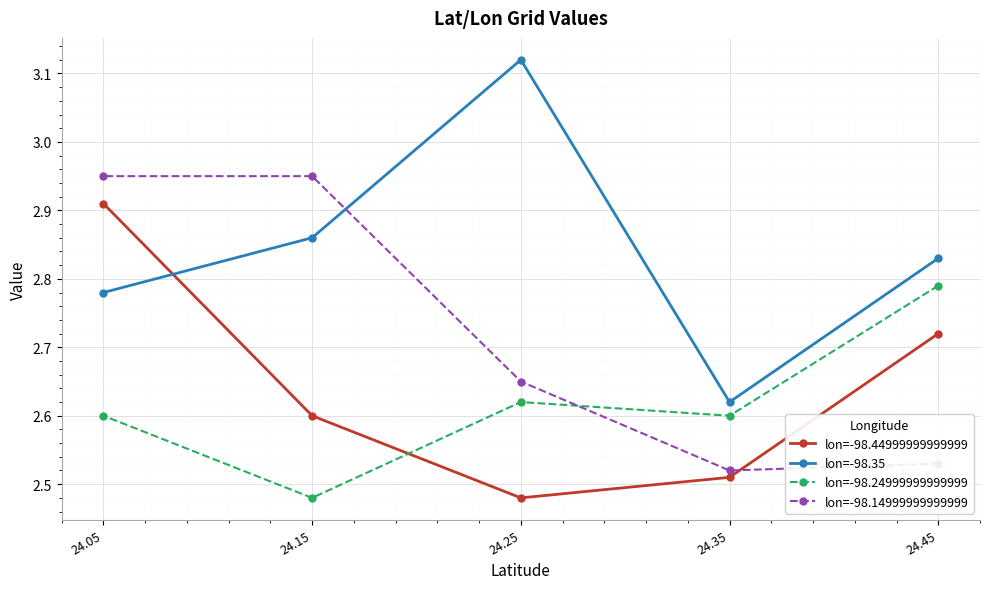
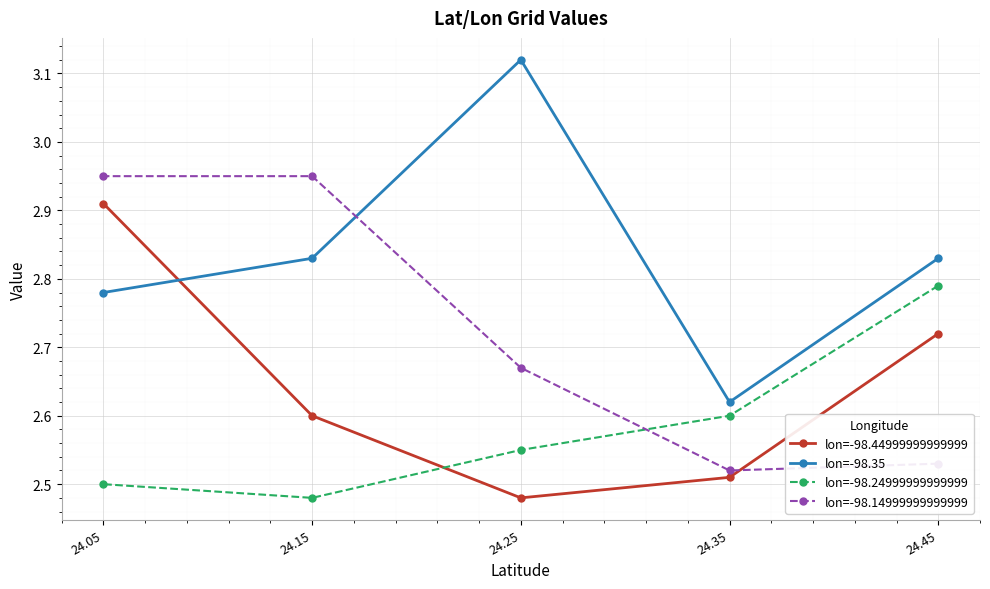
lon=-98.24999999999999, 24.05: 2.6 -> 2.5
lon=-98.35, 24.15: 2.86 -> 2.83
lon=-98.24999999999999, 24.25: 2.62 -> 2.55
lon=-98.14999999999999, 24.25: 2.65 -> 2.67
